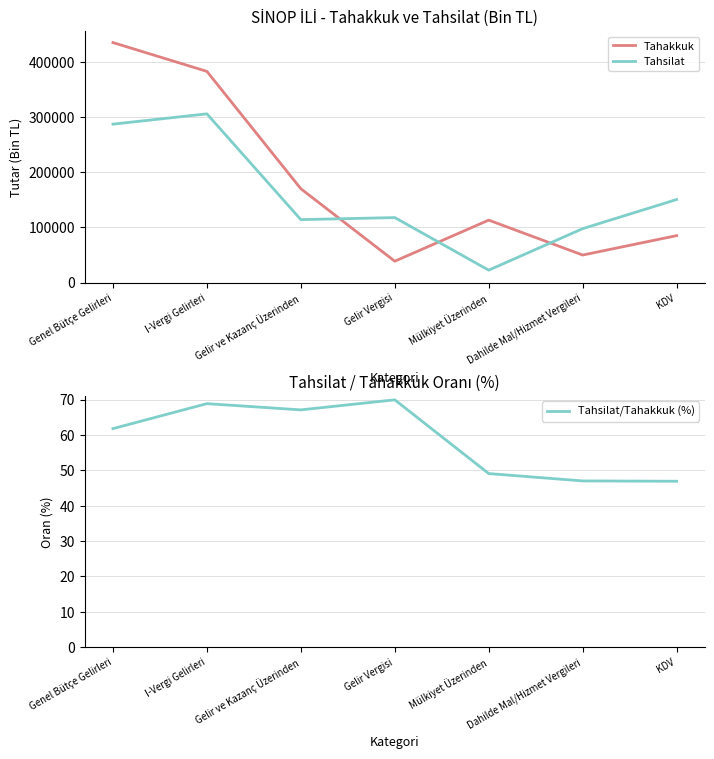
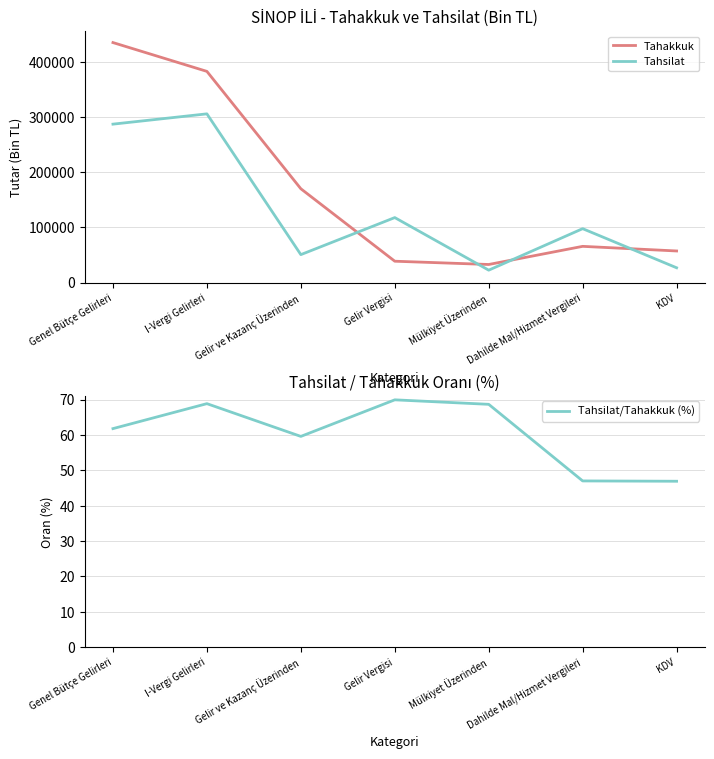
SİNOP İLİ - Tahakkuk ve Tahsilat (Bin TL), Tahsilat, Gelir ve Kazanç Üzerinden: 110000 -> 50000
SİNOP İLİ - Tahakkuk ve Tahsilat (Bin TL), Tahakkuk, Mülkiyet Üzerinden: 110000 -> 30000
SİNOP İLİ - Tahakkuk ve Tahsilat (Bin TL), Tahakkuk, Dahilde Mal/Hizmet Vergileri: 50000 -> 70000
SİNOP İLİ - Tahakkuk ve Tahsilat (Bin TL), Tahakkuk, KDV: 90000 -> 60000
SİNOP İLİ - Tahakkuk ve Tahsilat (Bin TL), Tahsilat, KDV: 150000 -> 30000
Tahsilat / Tahakkuk Oranı (%), Gelir ve Kazanç Üzerinden: 67 -> 60
Tahsilat / Tahakkuk Oranı (%), Mülkiyet Üzerinden: 49 -> 69
